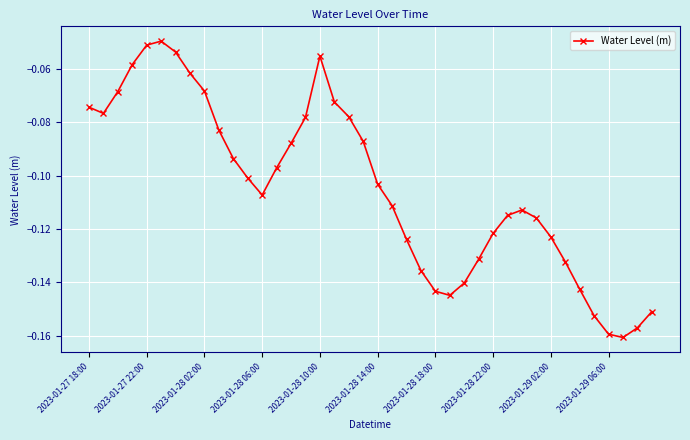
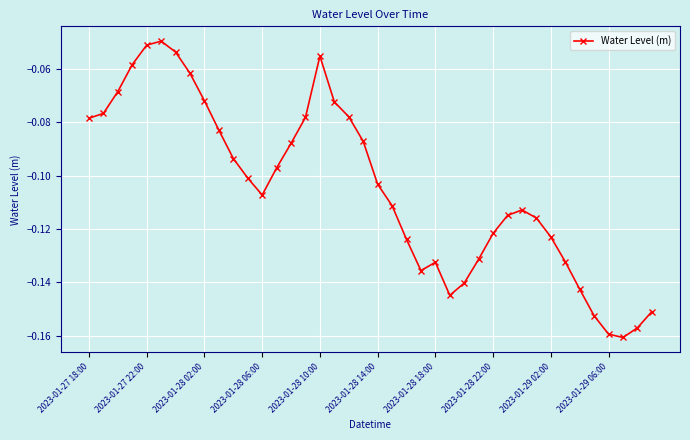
2023-01-27 18:00: -0.074 -> -0.078
2023-01-28 02:00: -0.068 -> -0.072
2023-01-28 18:00: -0.143 -> -0.132
